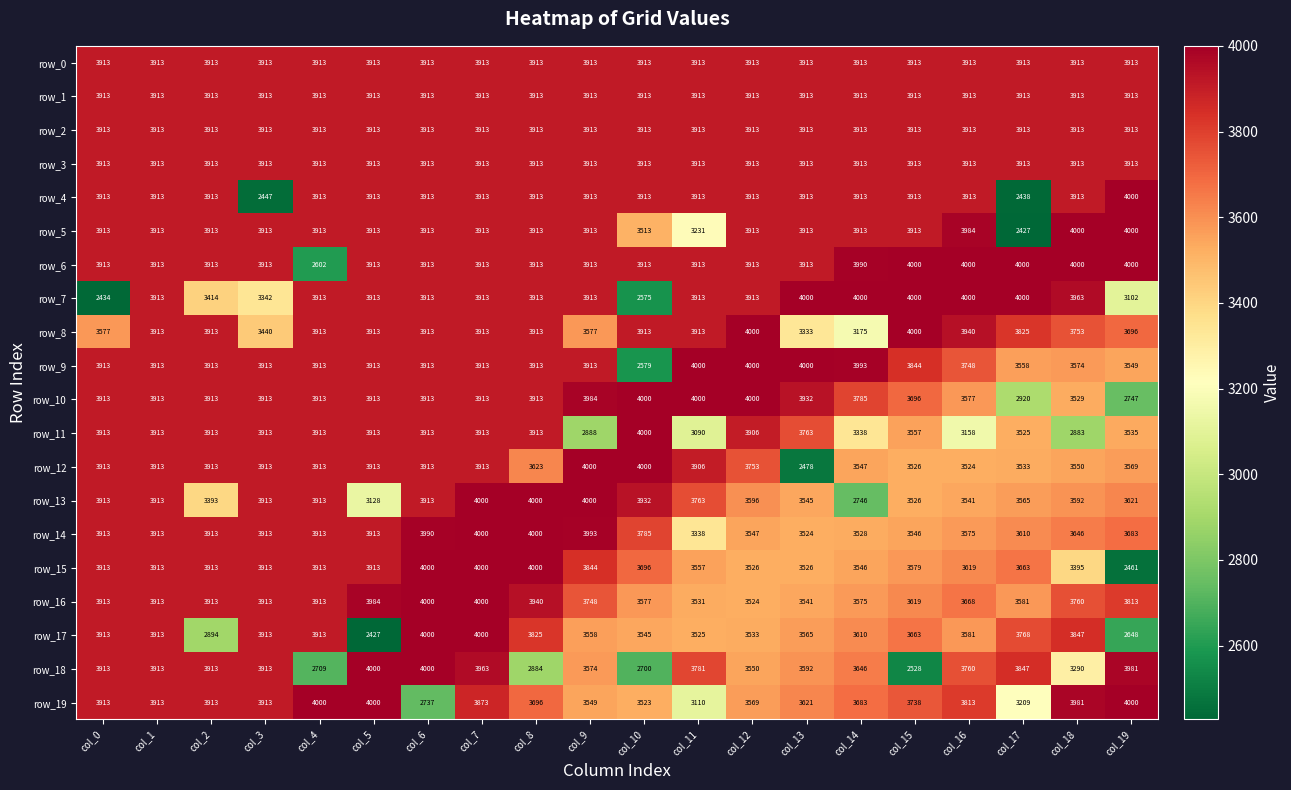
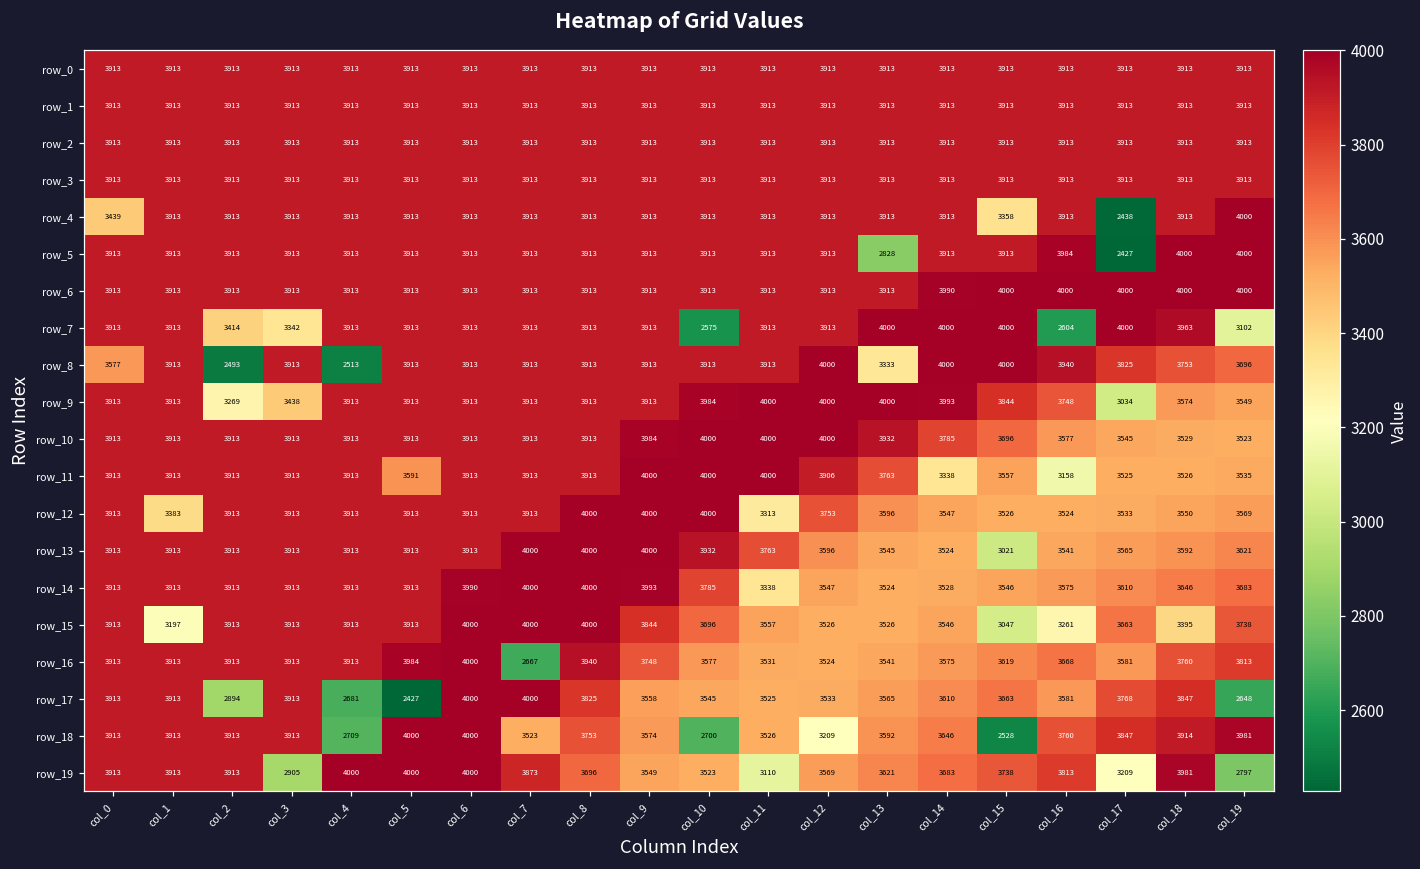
row_4, col_0: 3913 -> 3439
row_4, col_3: 2447 -> 3913
row_4, col_15: 3913 -> 3358
row_5, col_10: 3513 -> 3913
row_5, col_11: 3231 -> 3913
row_5, col_13: 3913 -> 2828
row_6, col_4: 2602 -> 3913
row_7, col_0: 2434 -> 3913
row_7, col_16: 4000 -> 2604
row_8, col_2: 3913 -> 2493
row_8, col_3: 3440 -> 3913
row_8, col_4: 3913 -> 2513
row_8, col_9: 3577 -> 3913
row_8, col_14: 3175 -> 4000
row_9, col_2: 3913 -> 3269
row_9, col_3: 3913 -> 3438
row_9, col_10: 2579 -> 3984
row_9, col_17: 3558 -> 3034
row_10, col_17: 2920 -> 3545
row_10, col_19: 2747 -> 3523
row_11, col_5: 3913 -> 3591
row_11, col_9: 2888 -> 4000
row_11, col_11: 3090 -> 4000
row_11, col_18: 2883 -> 3526
row_12, col_1: 3913 -> 3383
row_12, col_8: 3623 -> 4000
row_12, col_11: 3906 -> 3313
row_12, col_13: 2478 -> 3596
row_13, col_2: 3393 -> 3913
row_13, col_5: 3128 -> 3913
row_13, col_14: 2746 -> 3524
row_13, col_15: 3526 -> 3021
row_15, col_1: 3913 -> 3197
row_15, col_15: 3579 -> 3047
row_15, col_16: 3619 -> 3261
row_15, col_19: 2461 -> 3738
row_16, col_7: 4000 -> 2667
row_17, col_4: 3913 -> 2681
row_18, col_7: 3963 -> 3523
row_18, col_8: 2884 -> 3753
row_18, col_11: 3781 -> 3526
row_18, col_12: 3550 -> 3209
row_18, col_18: 3290 -> 3914
row_19, col_3: 3913 -> 2905
row_19, col_6: 2737 -> 4000
row_19, col_19: 4000 -> 2797
